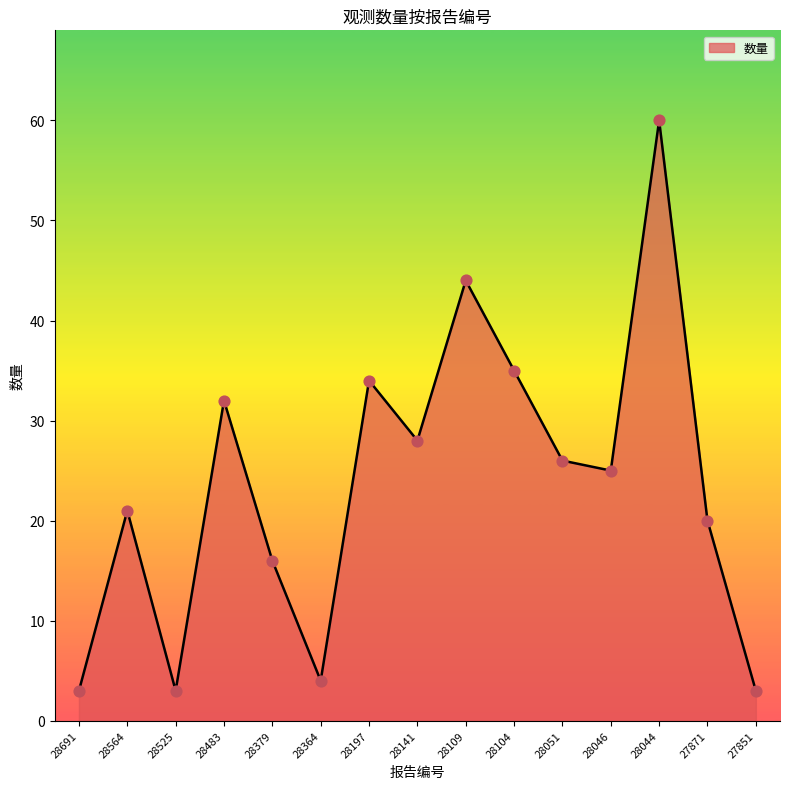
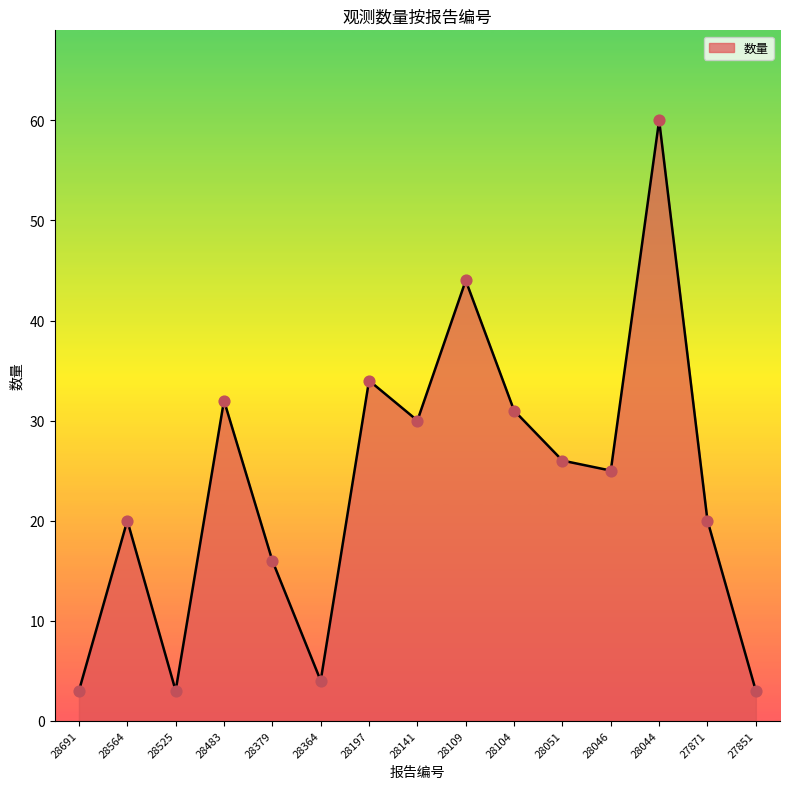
28564: 21 -> 20
28141: 28 -> 30
28104: 35 -> 31
